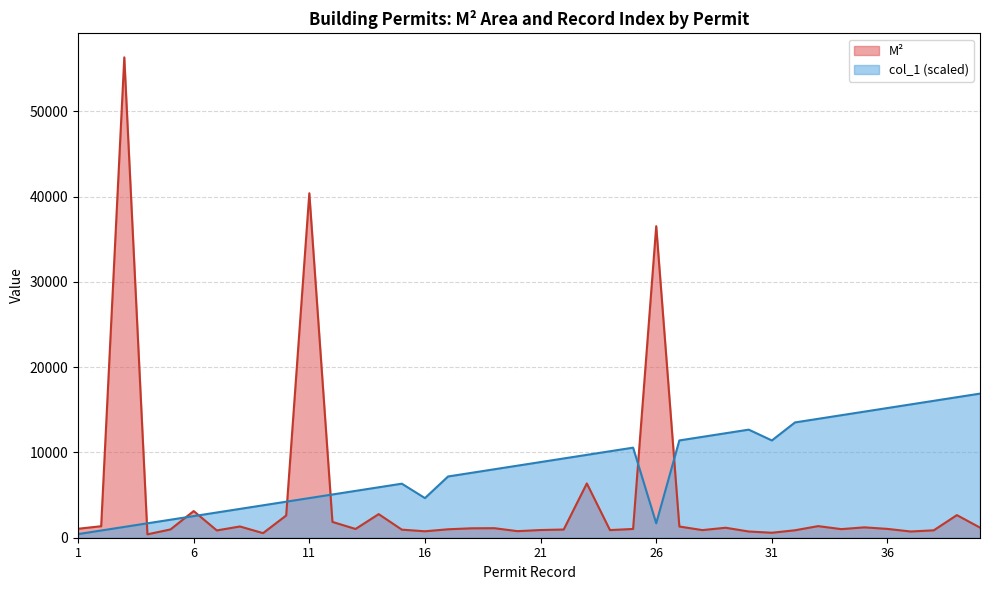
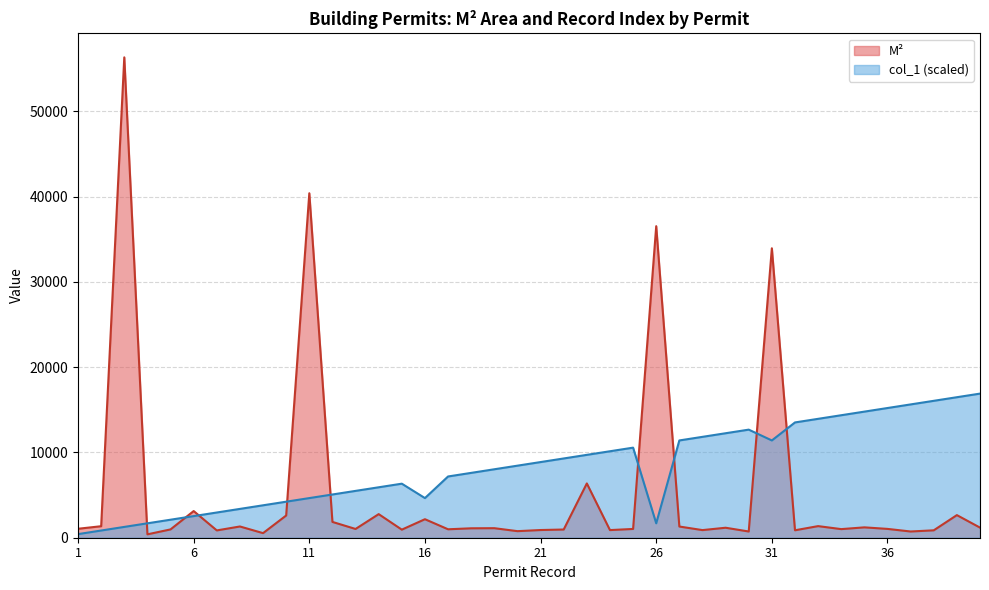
M², 16: 1000 -> 2000
M², 31: 1000 -> 34000
